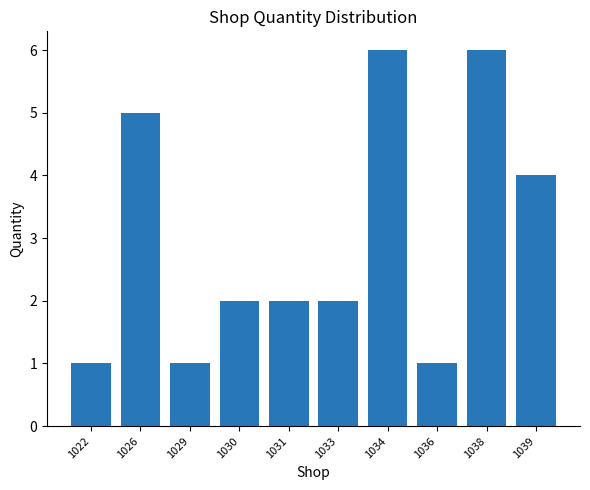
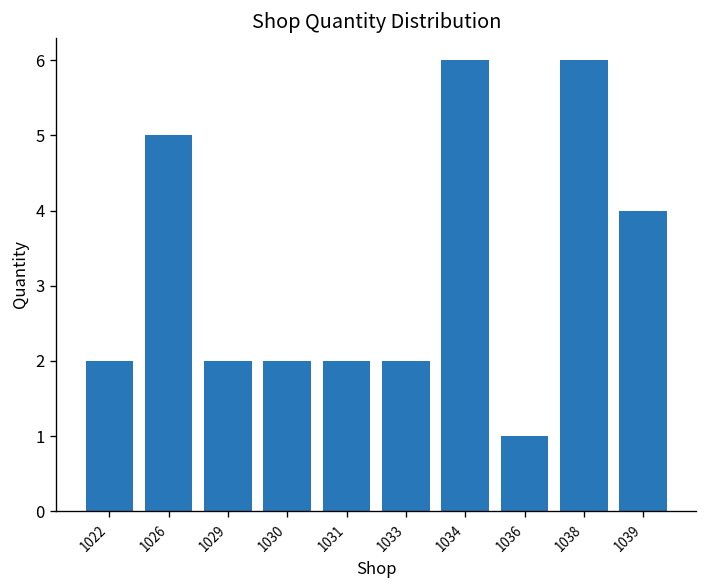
1022: 1 -> 2
1029: 1 -> 2
